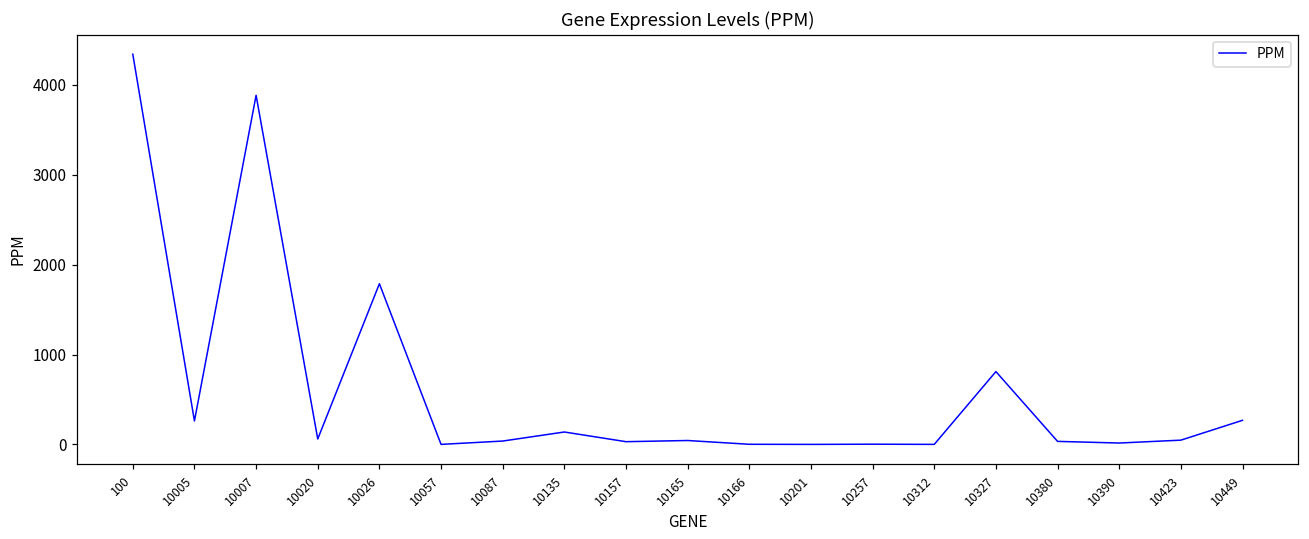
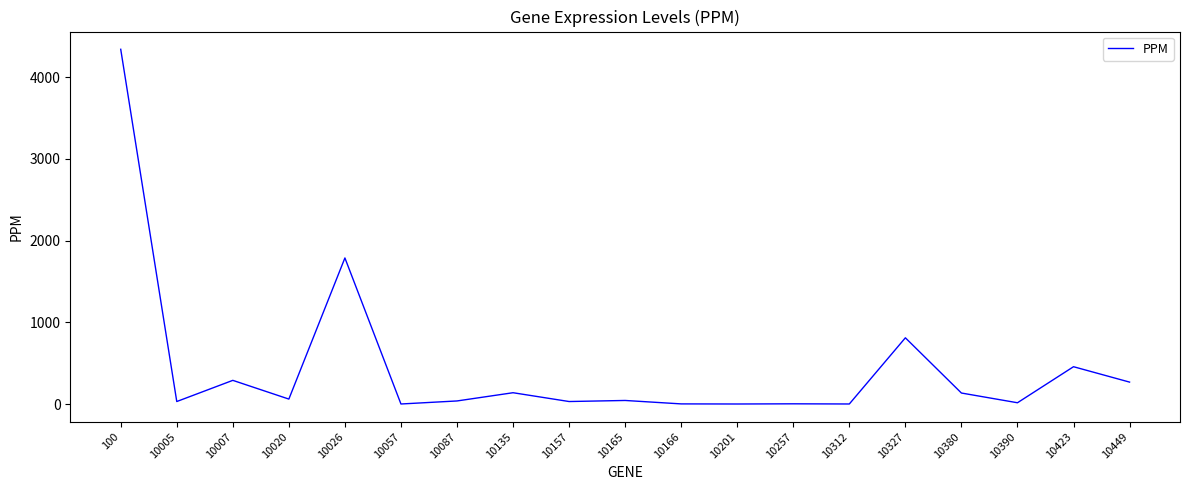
10005: 300 -> 0
10007: 3900 -> 300
10380: 0 -> 100
10423: 0 -> 500
